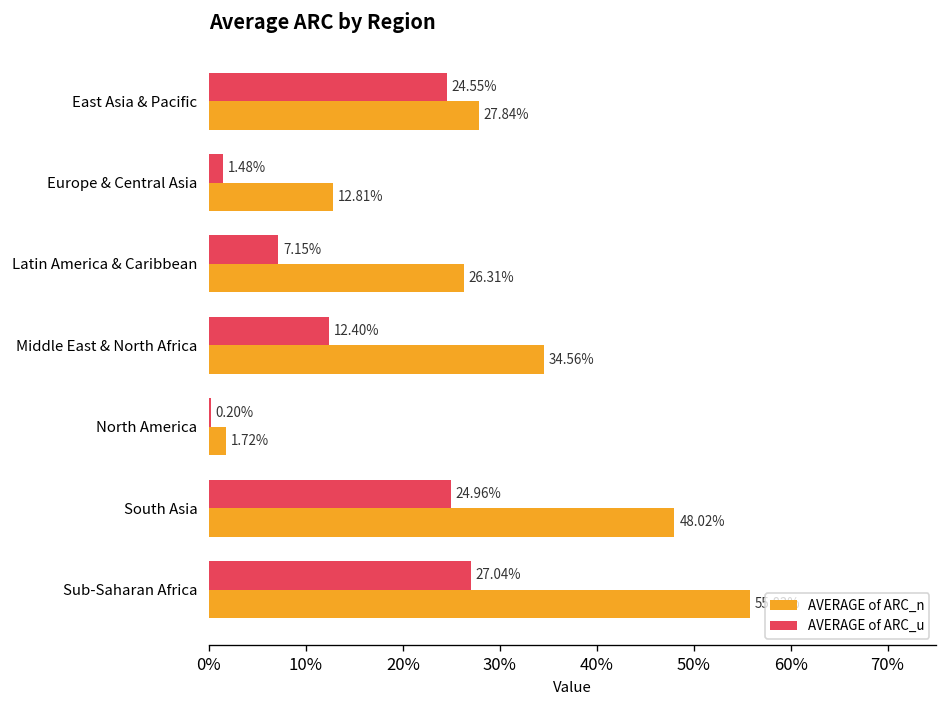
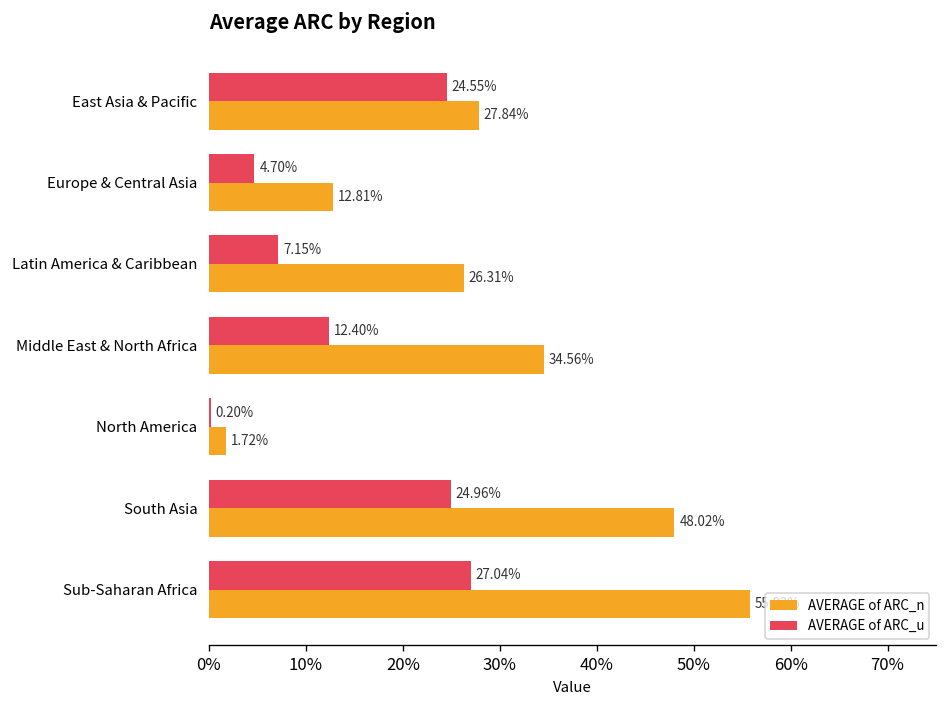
AVERAGE of ARC_u, Europe & Central Asia: 1.48% -> 4.70%
